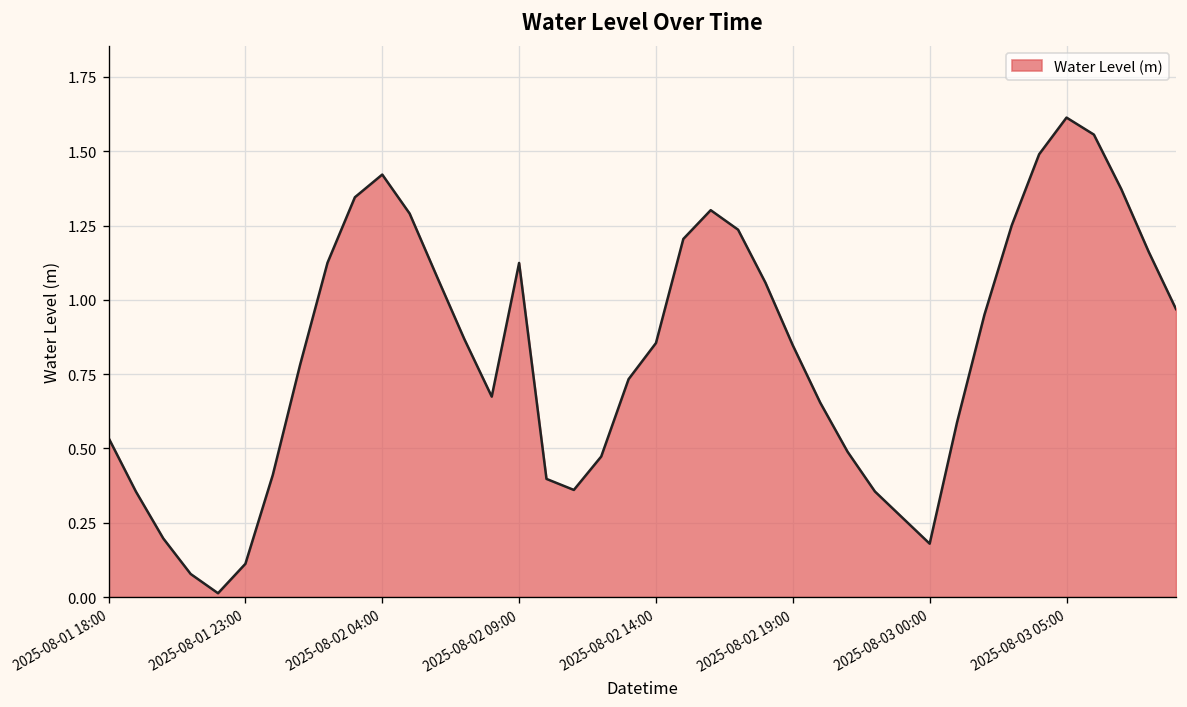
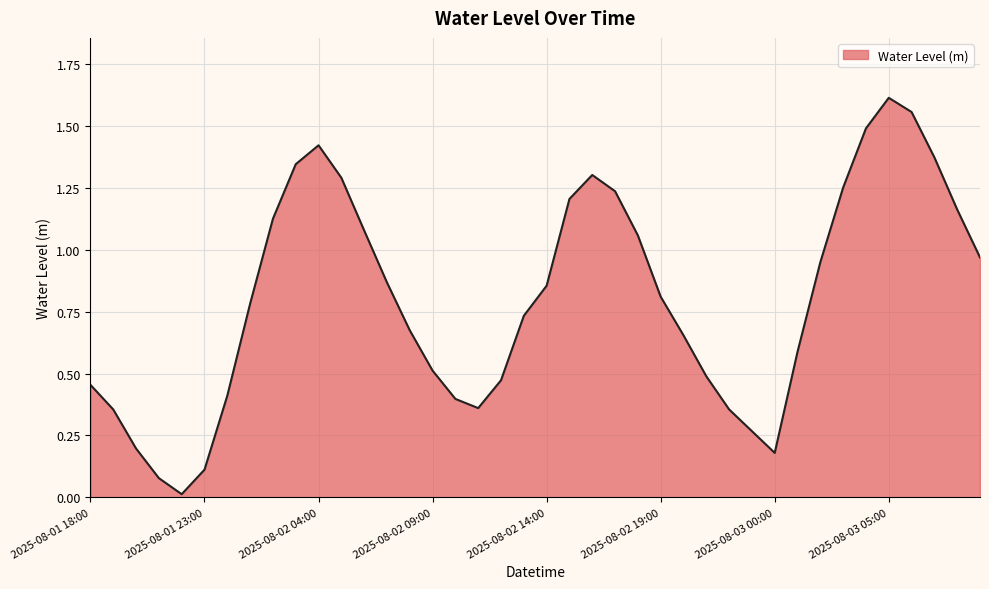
2025-08-01 18:00: 0.54 -> 0.45
2025-08-02 09:00: 1.12 -> 0.51
2025-08-02 19:00: 0.85 -> 0.81
